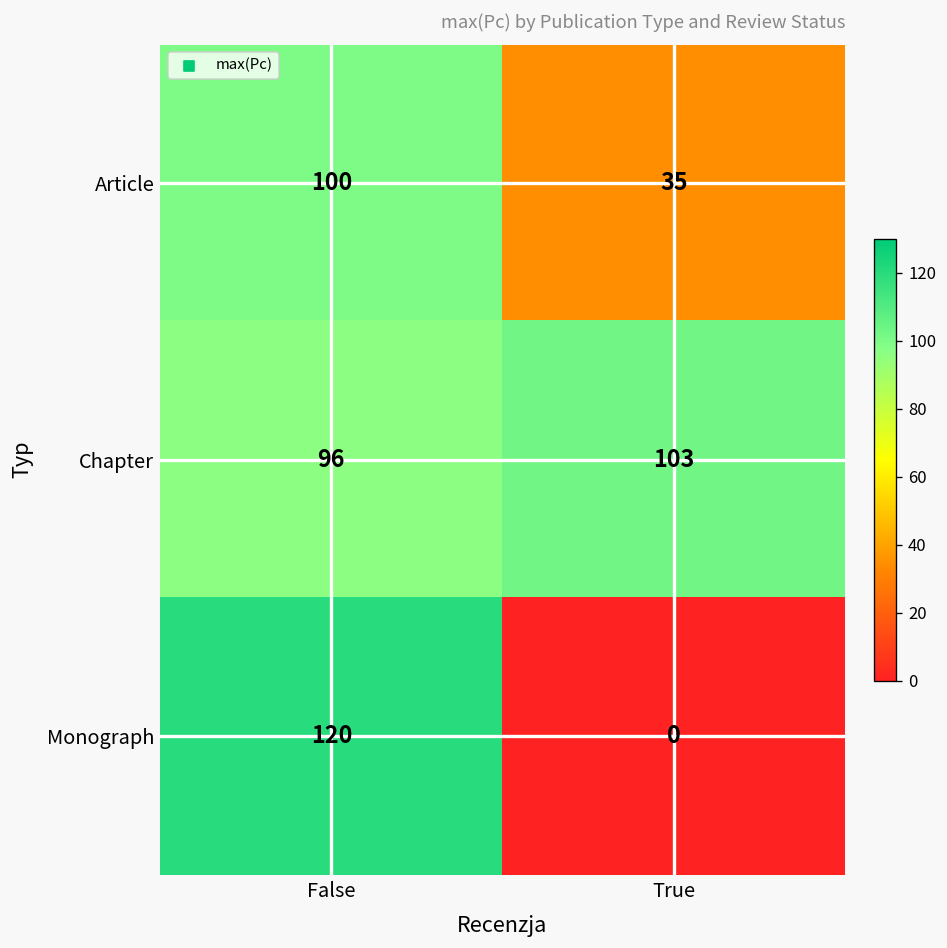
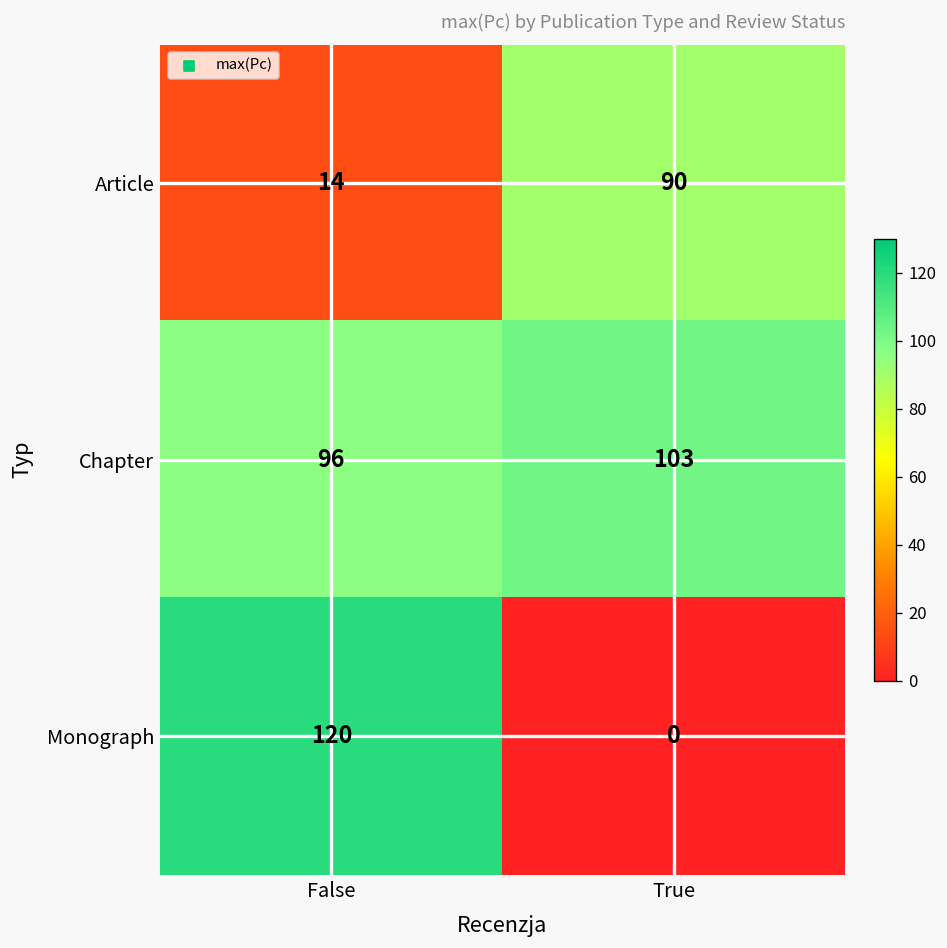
Article, False: 100 -> 14
Article, True: 35 -> 90
